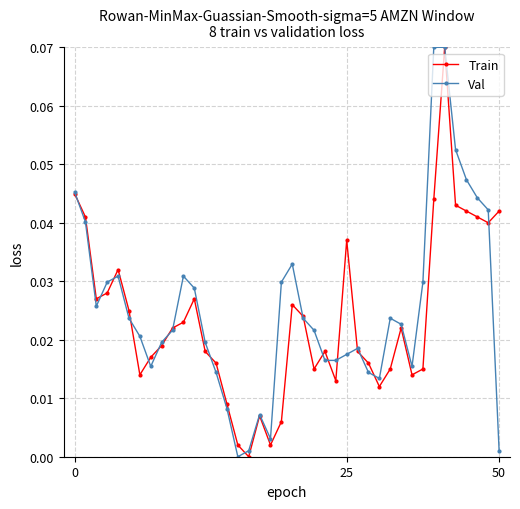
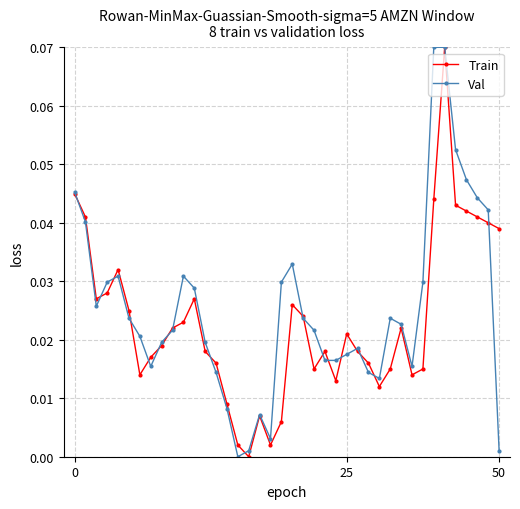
Train, 25: 0.037 -> 0.021
Train, 50: 0.042 -> 0.039
